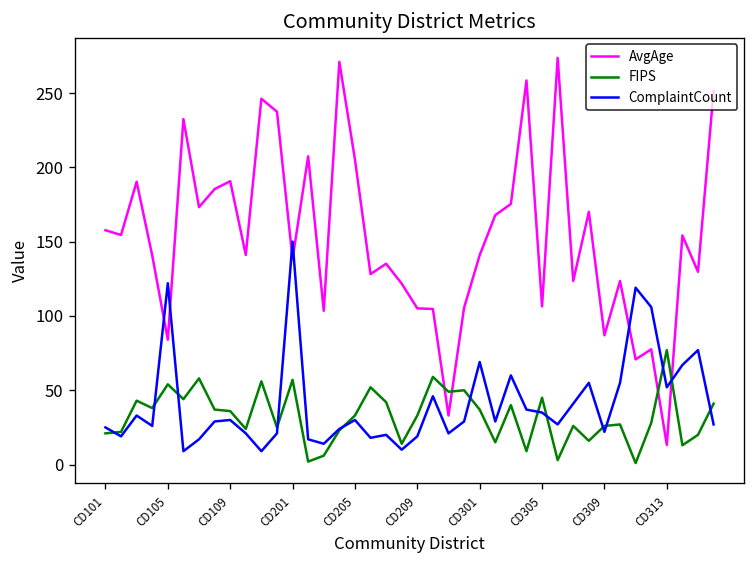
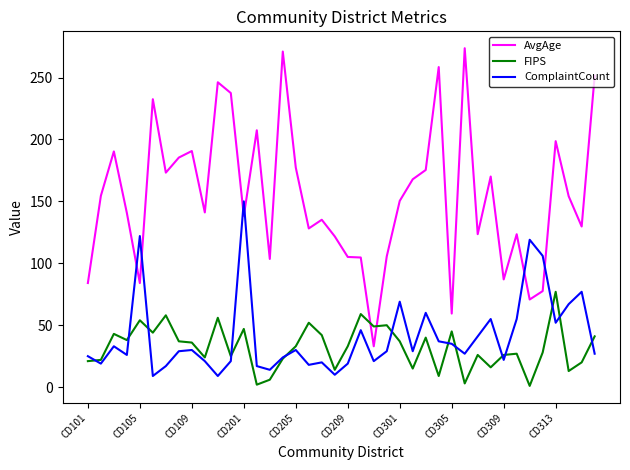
AvgAge, CD101: 158 -> 84
FIPS, CD201: 57 -> 47
AvgAge, CD205: 205 -> 177
AvgAge, CD301: 141 -> 150
AvgAge, CD305: 106 -> 59
AvgAge, CD313: 13 -> 199
